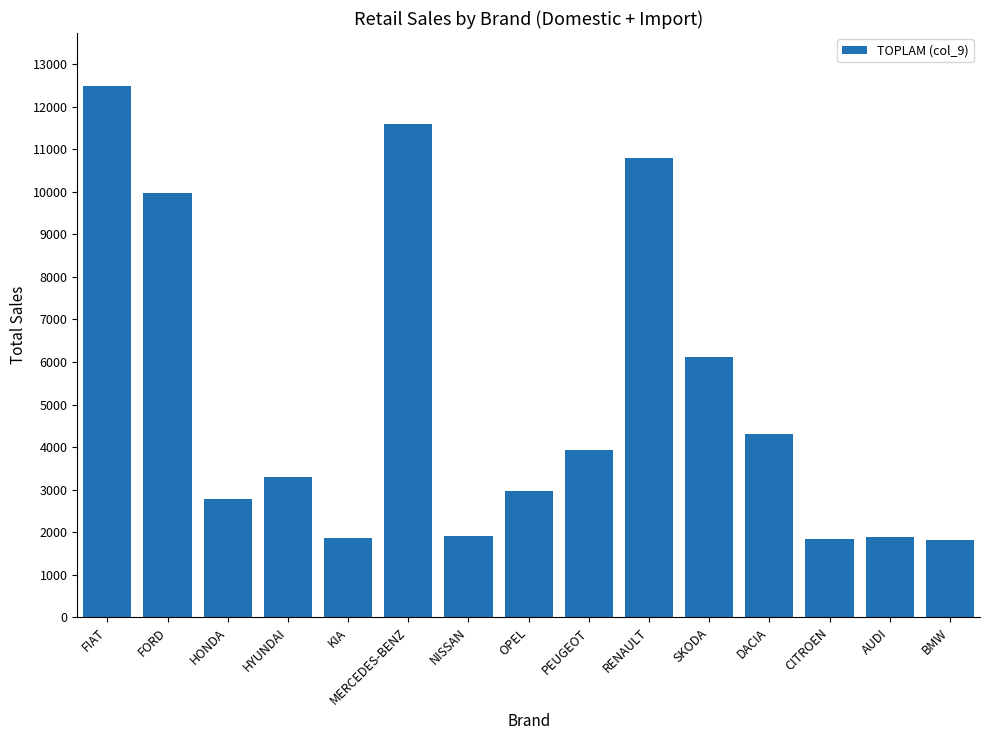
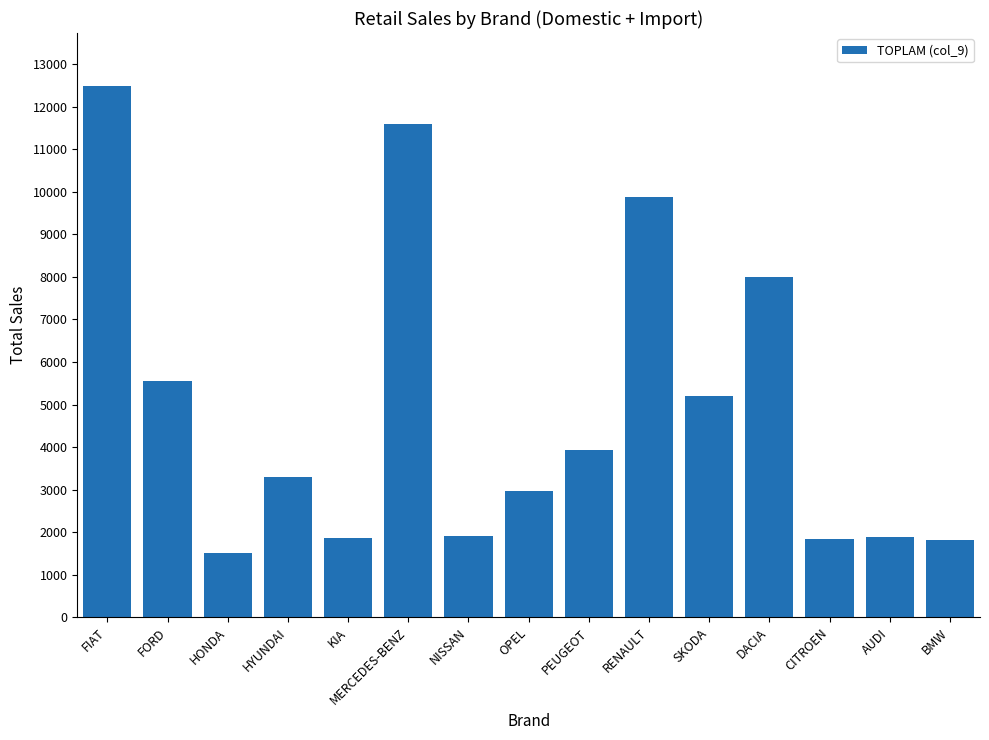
FORD: 10000 -> 5600
HONDA: 2800 -> 1500
RENAULT: 10800 -> 9900
SKODA: 6100 -> 5200
DACIA: 4300 -> 8000
